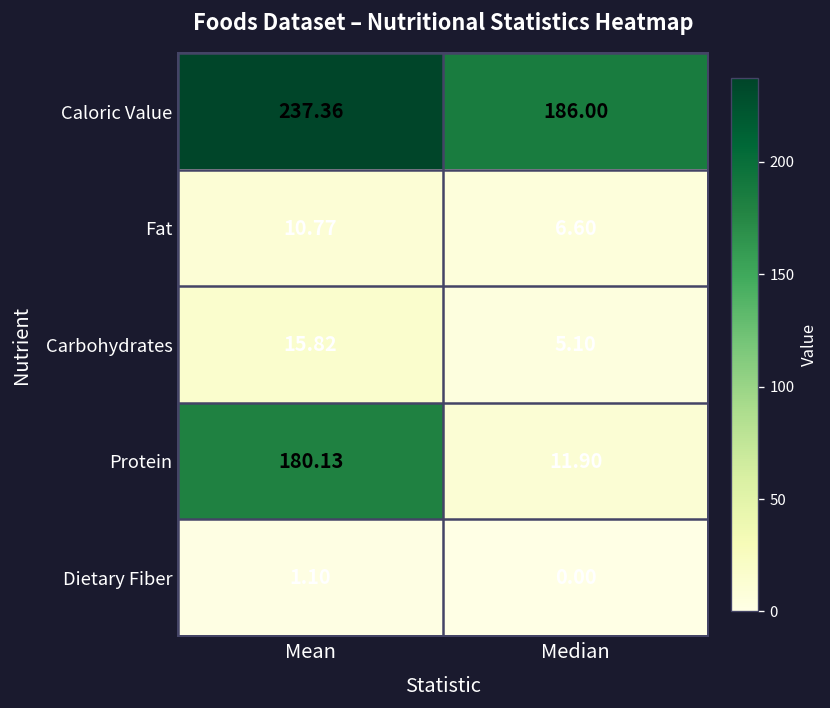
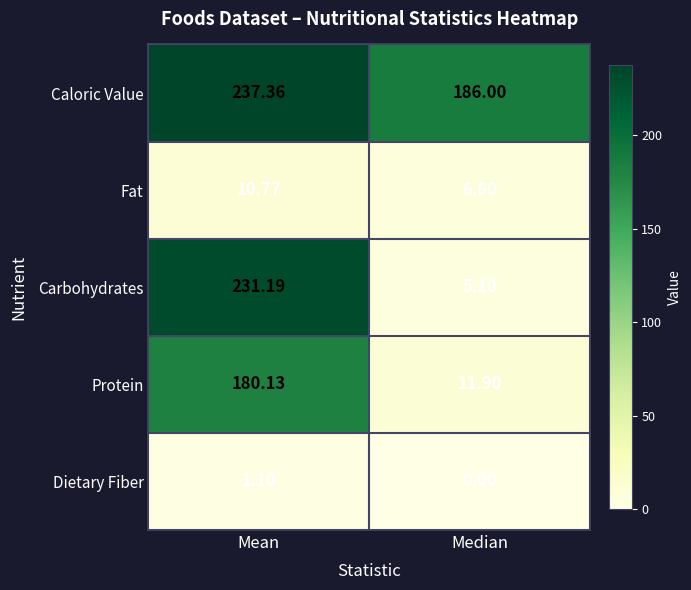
Carbohydrates, Mean: 15.82 -> 231.19
